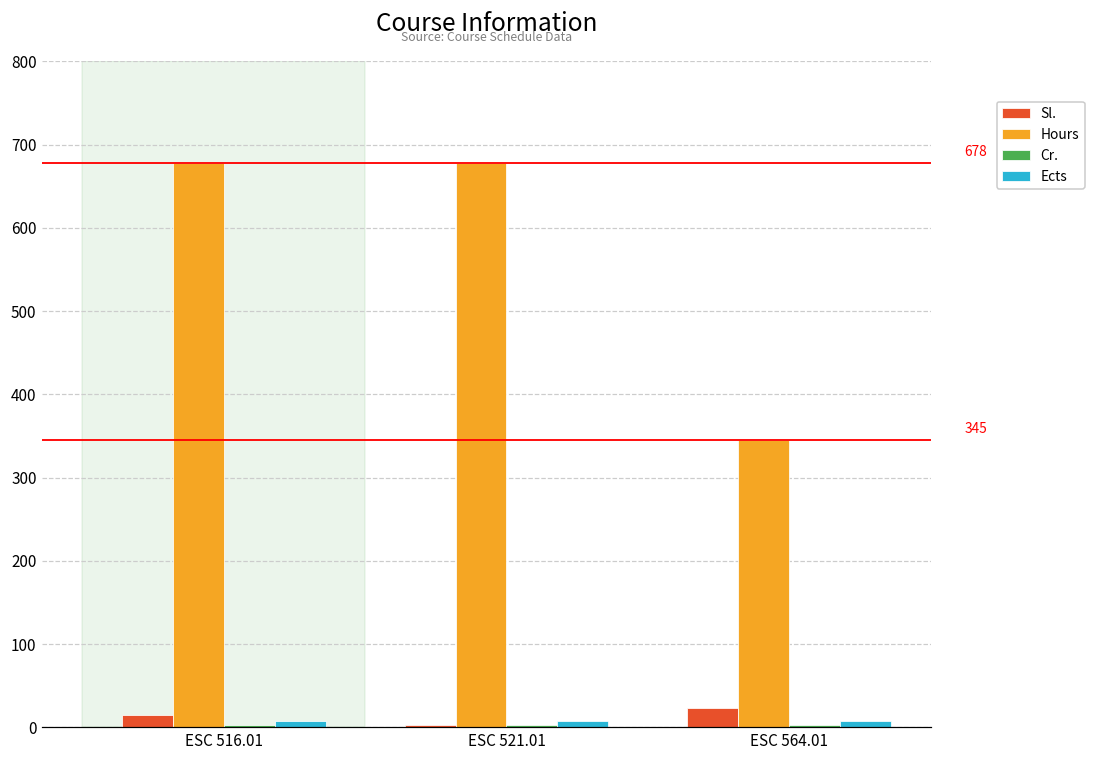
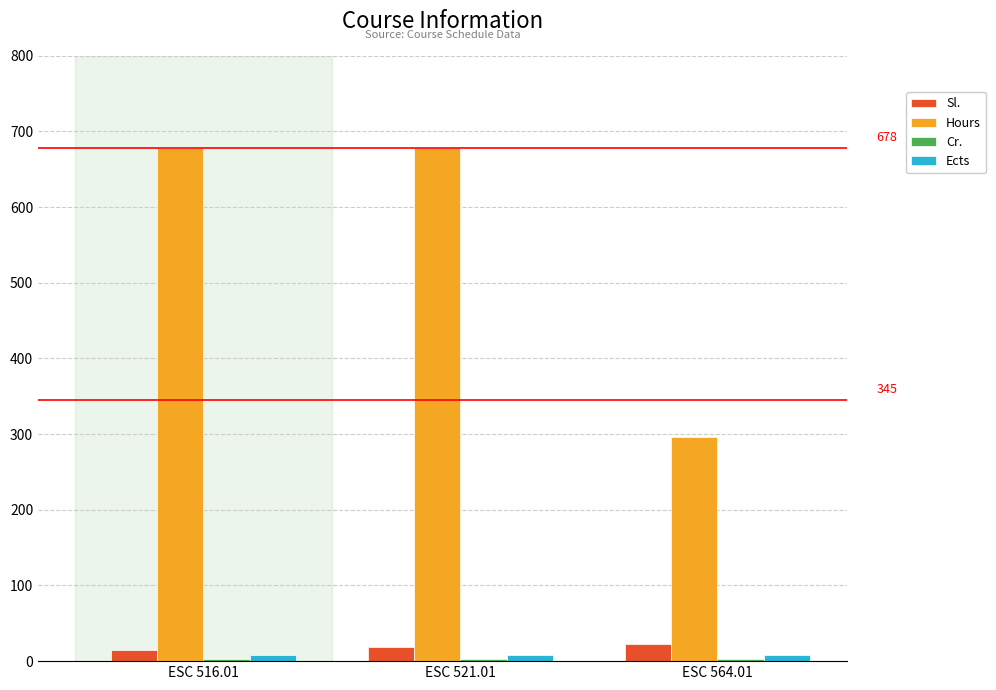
Sl., ESC 521.01: 0 -> 20
Hours, ESC 564.01: 350 -> 300
